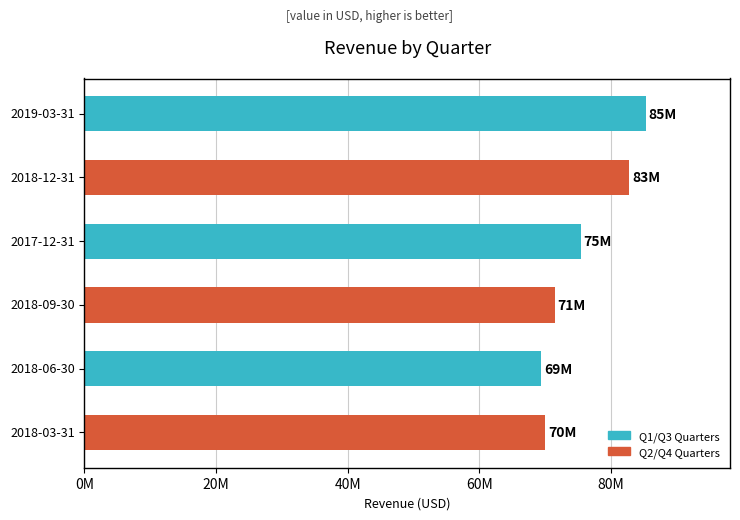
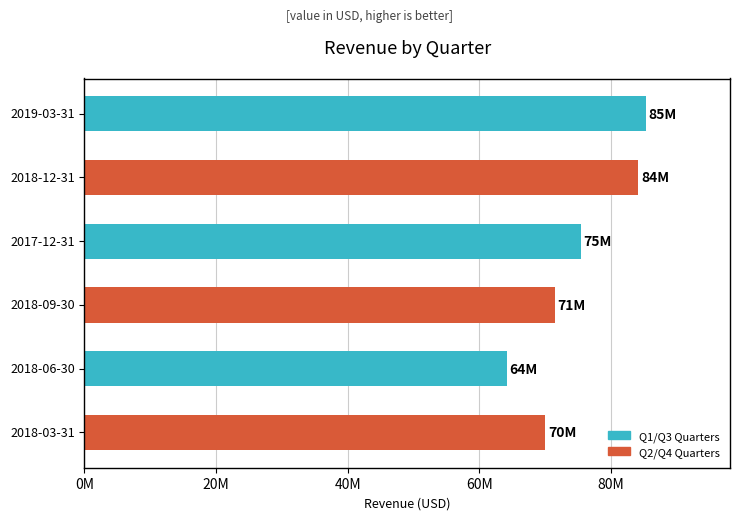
2018-12-31: 83M -> 84M
2018-06-30: 69M -> 64M
